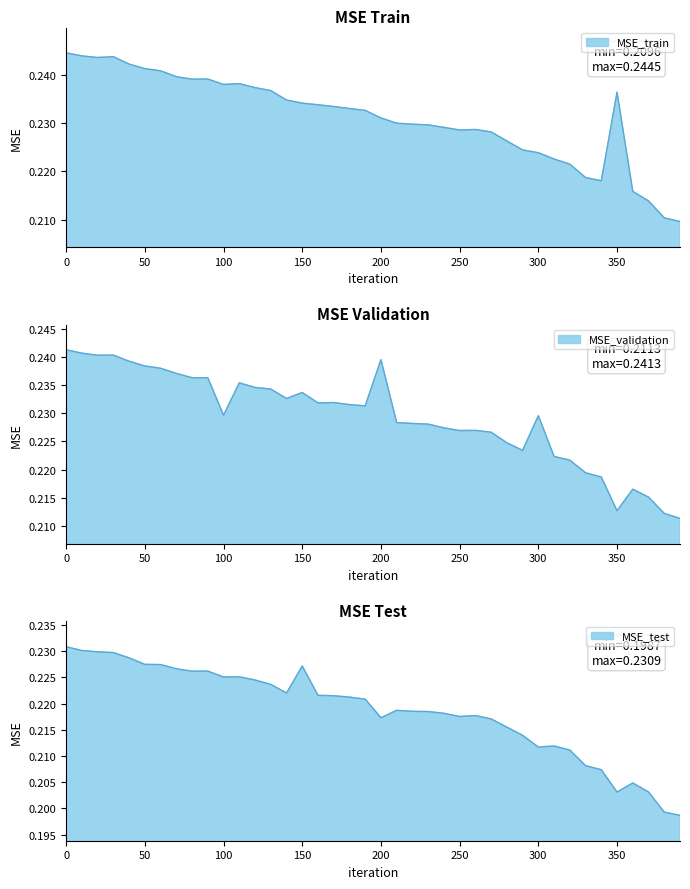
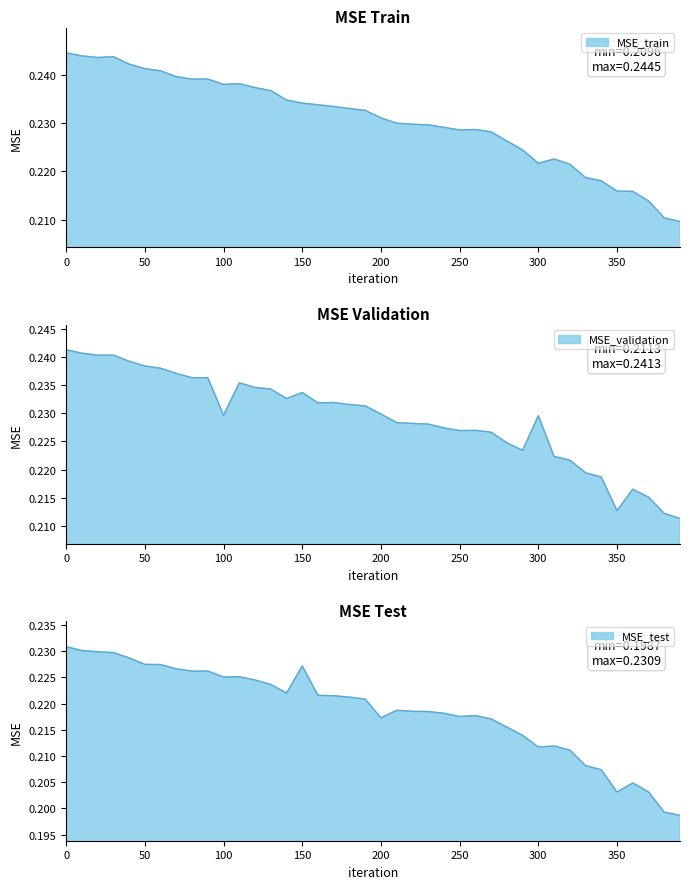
MSE Train, 300: 0.224 -> 0.222
MSE Train, 350: 0.236 -> 0.216
MSE Validation, 200: 0.239 -> 0.230
